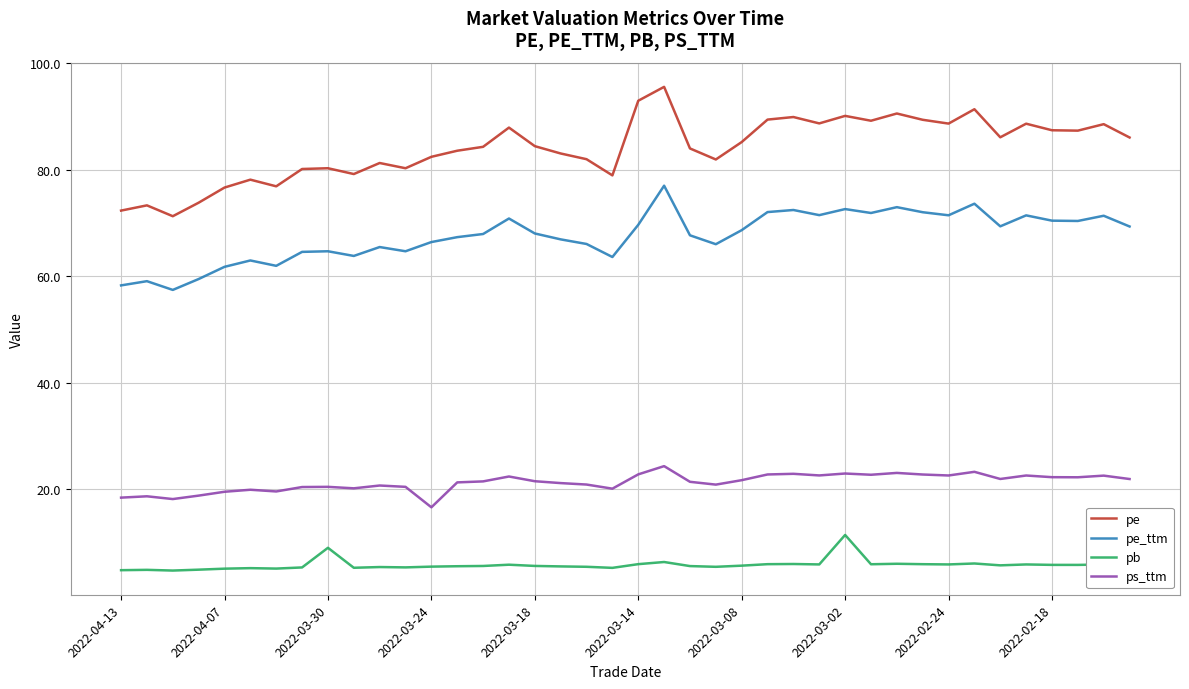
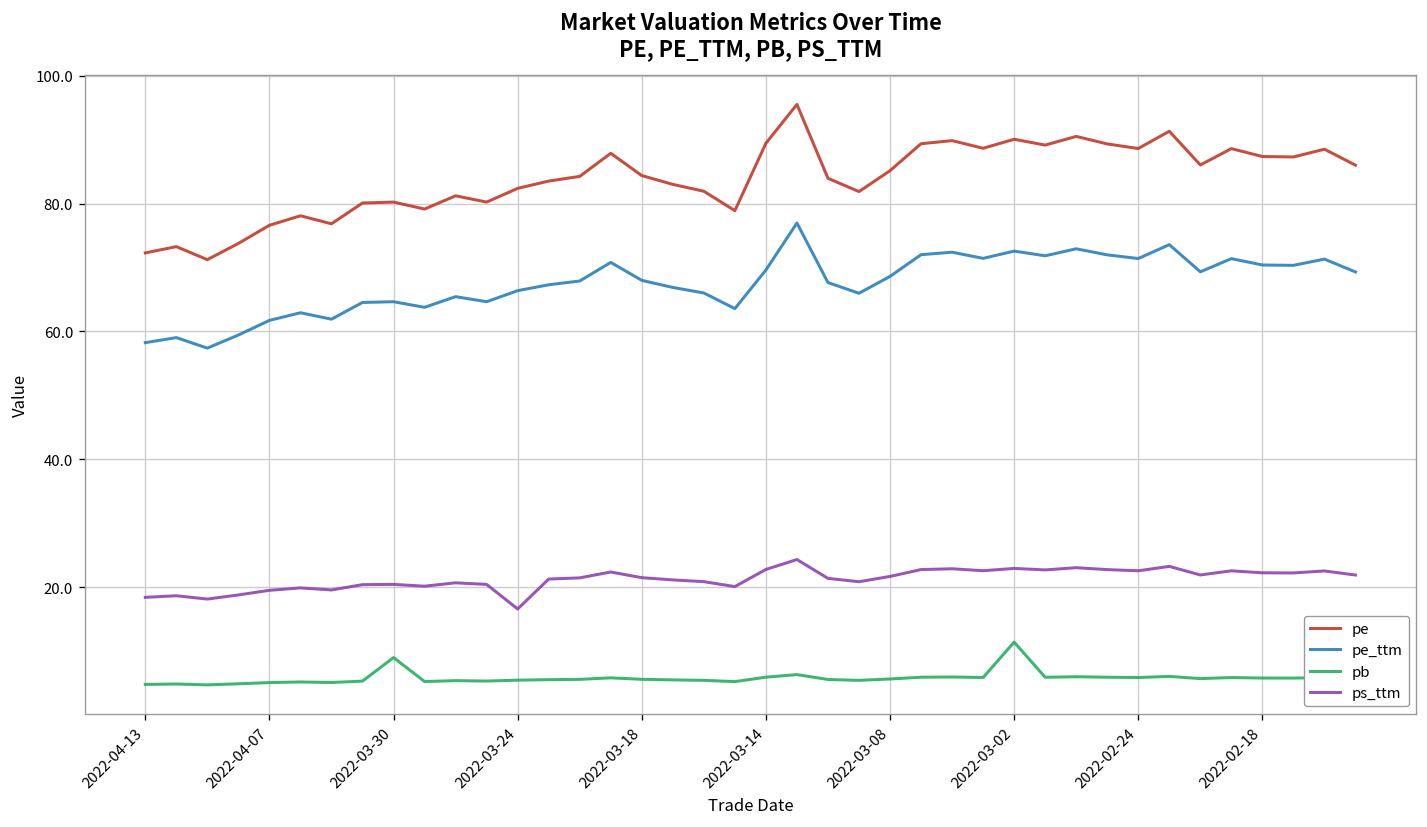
pe, 2022-03-14: 93 -> 89
